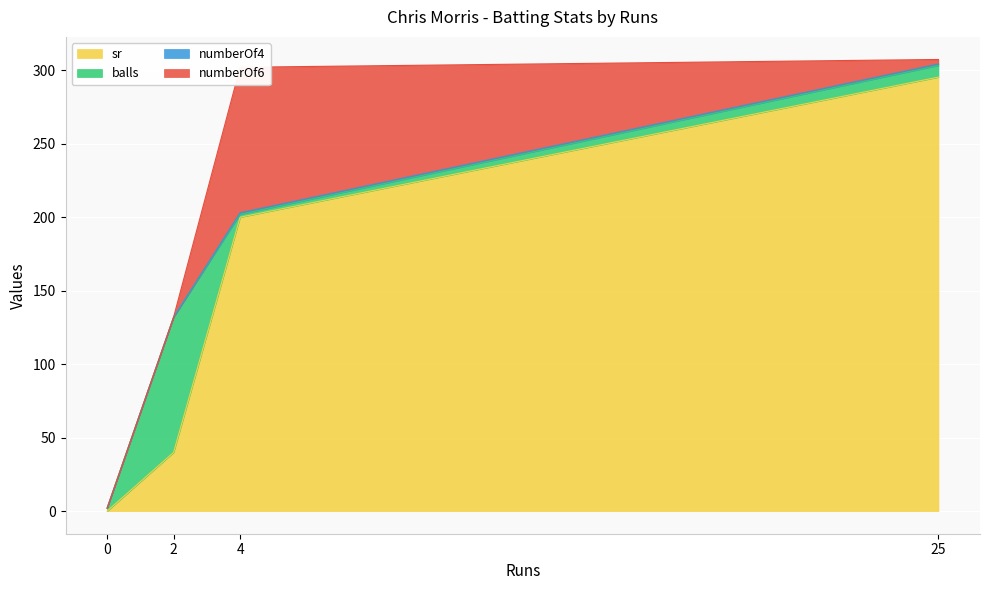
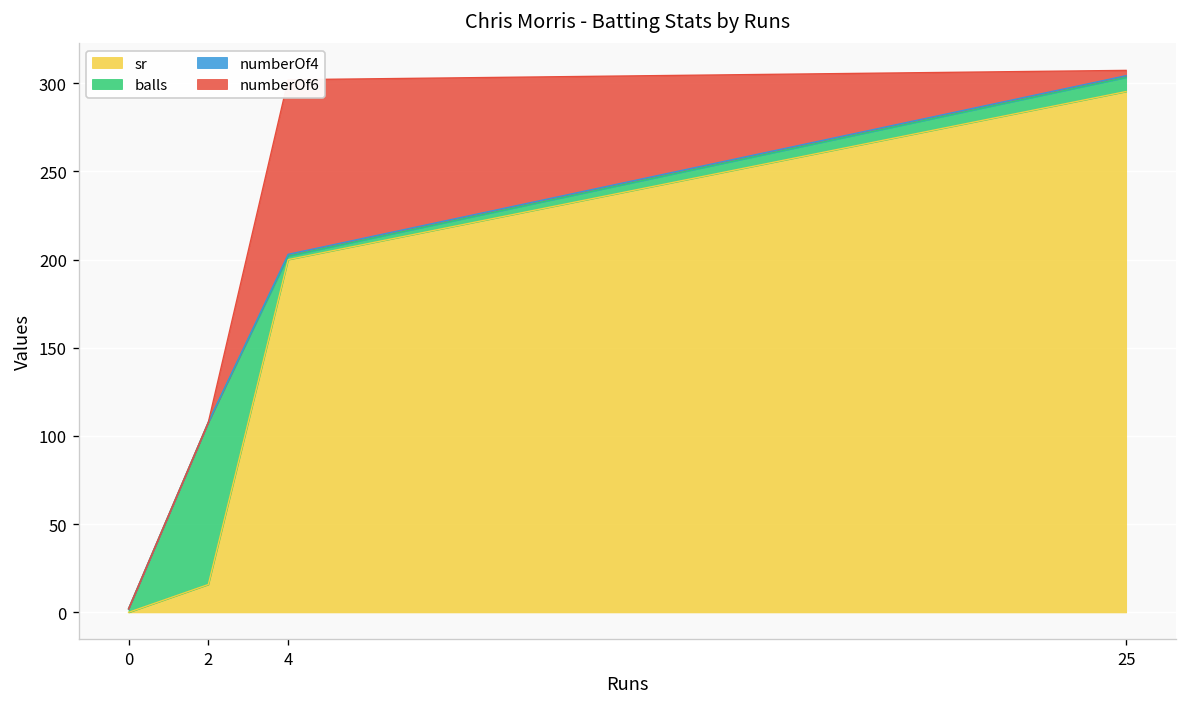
sr, 2: 40 -> 16
